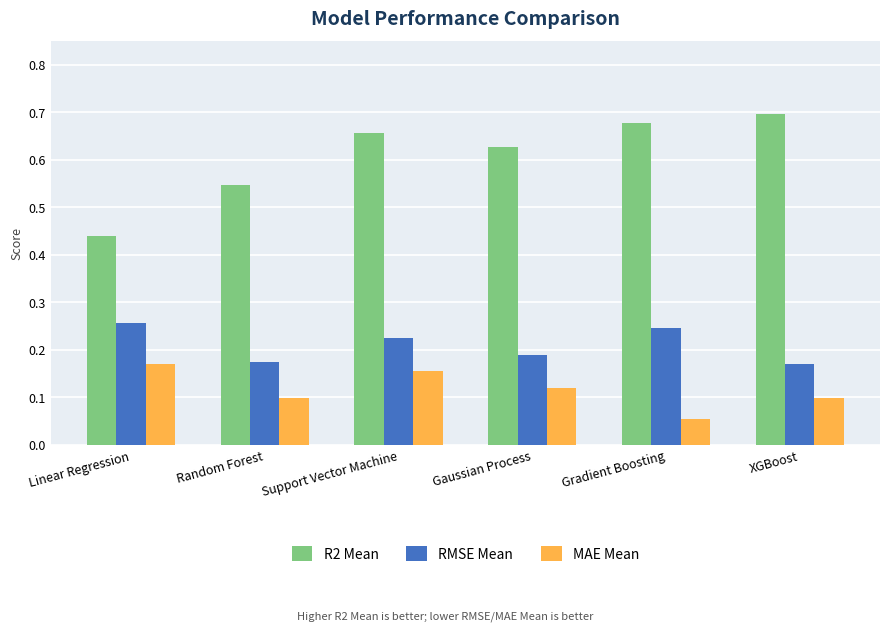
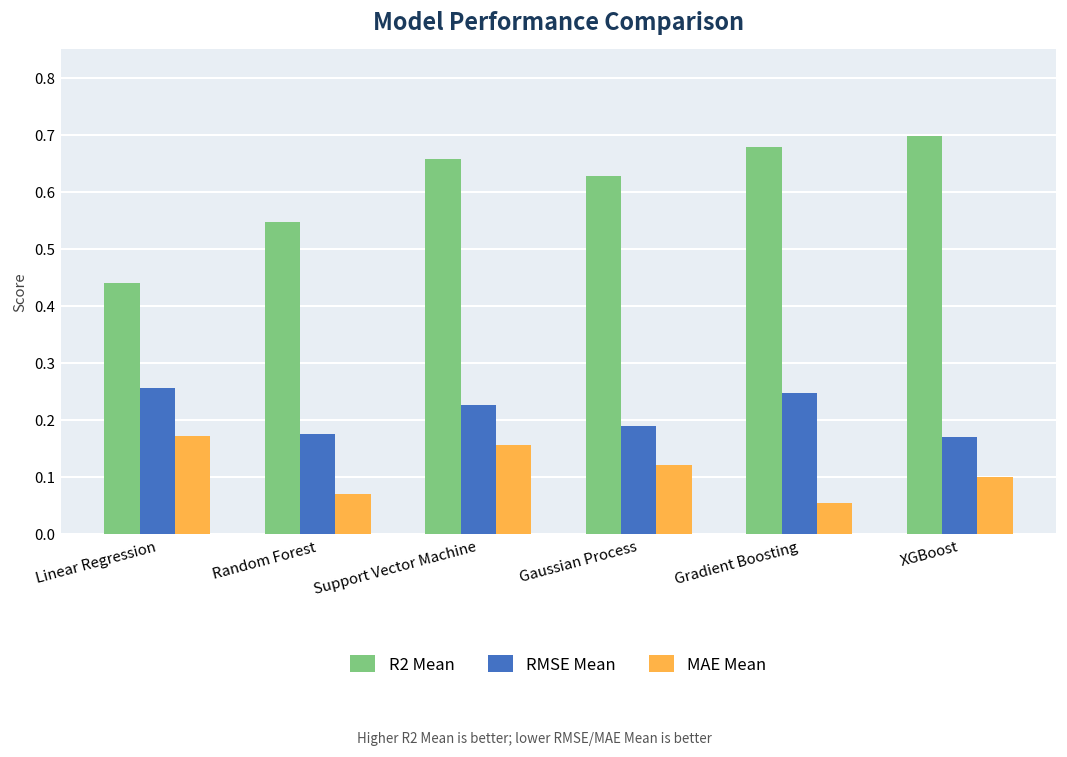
MAE Mean, Random Forest: 0.10 -> 0.07
